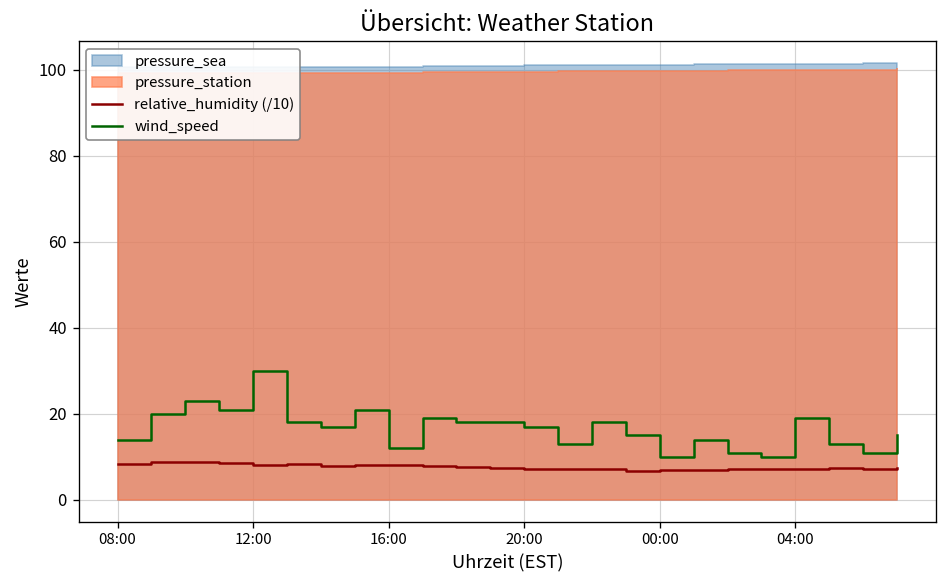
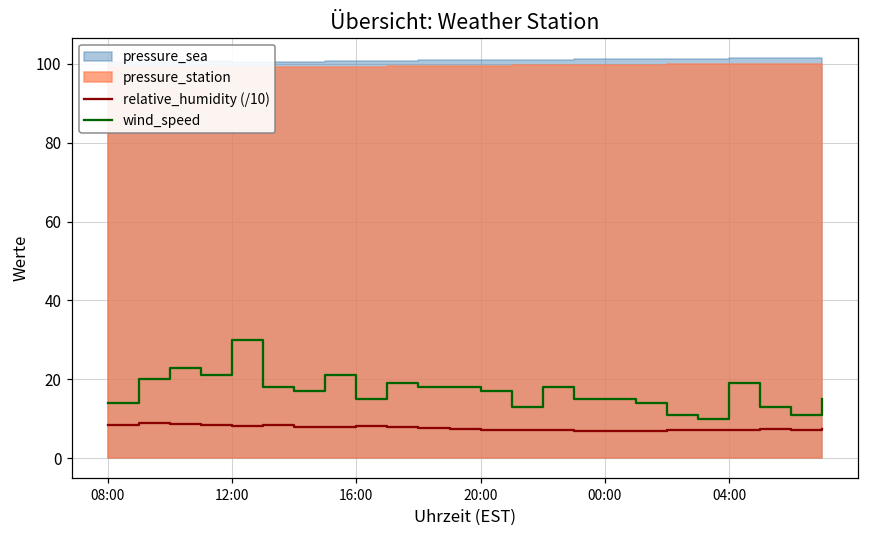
wind_speed, 16:00: 12 -> 15
wind_speed, 00:00: 10 -> 15
